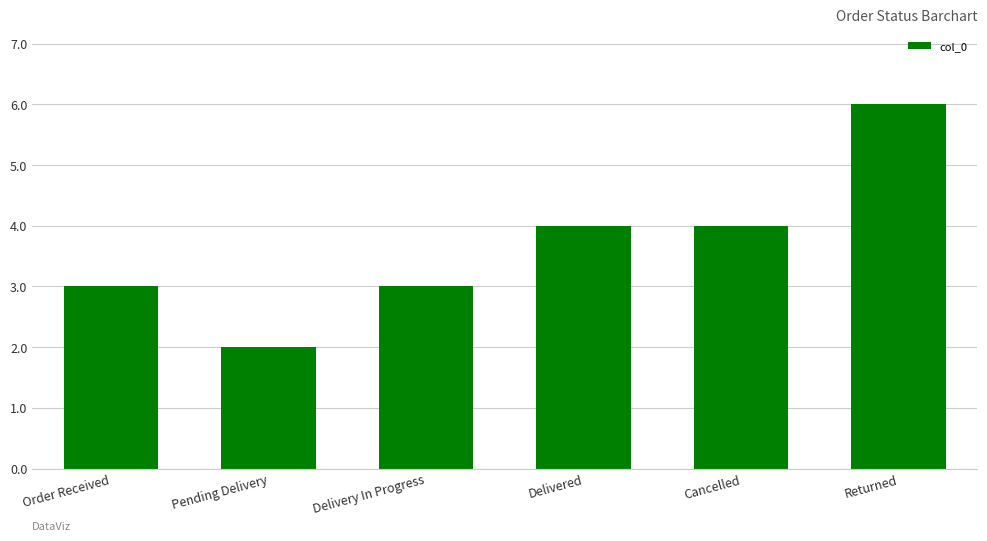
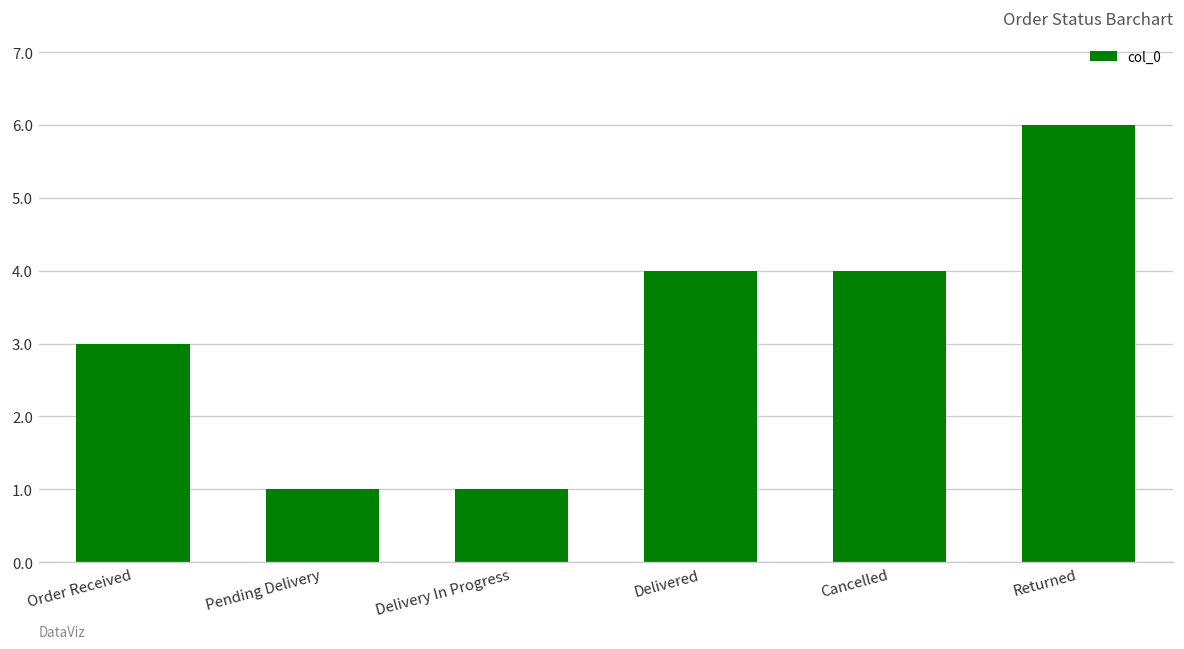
Pending Delivery: 2 -> 1
Delivery In Progress: 3 -> 1
